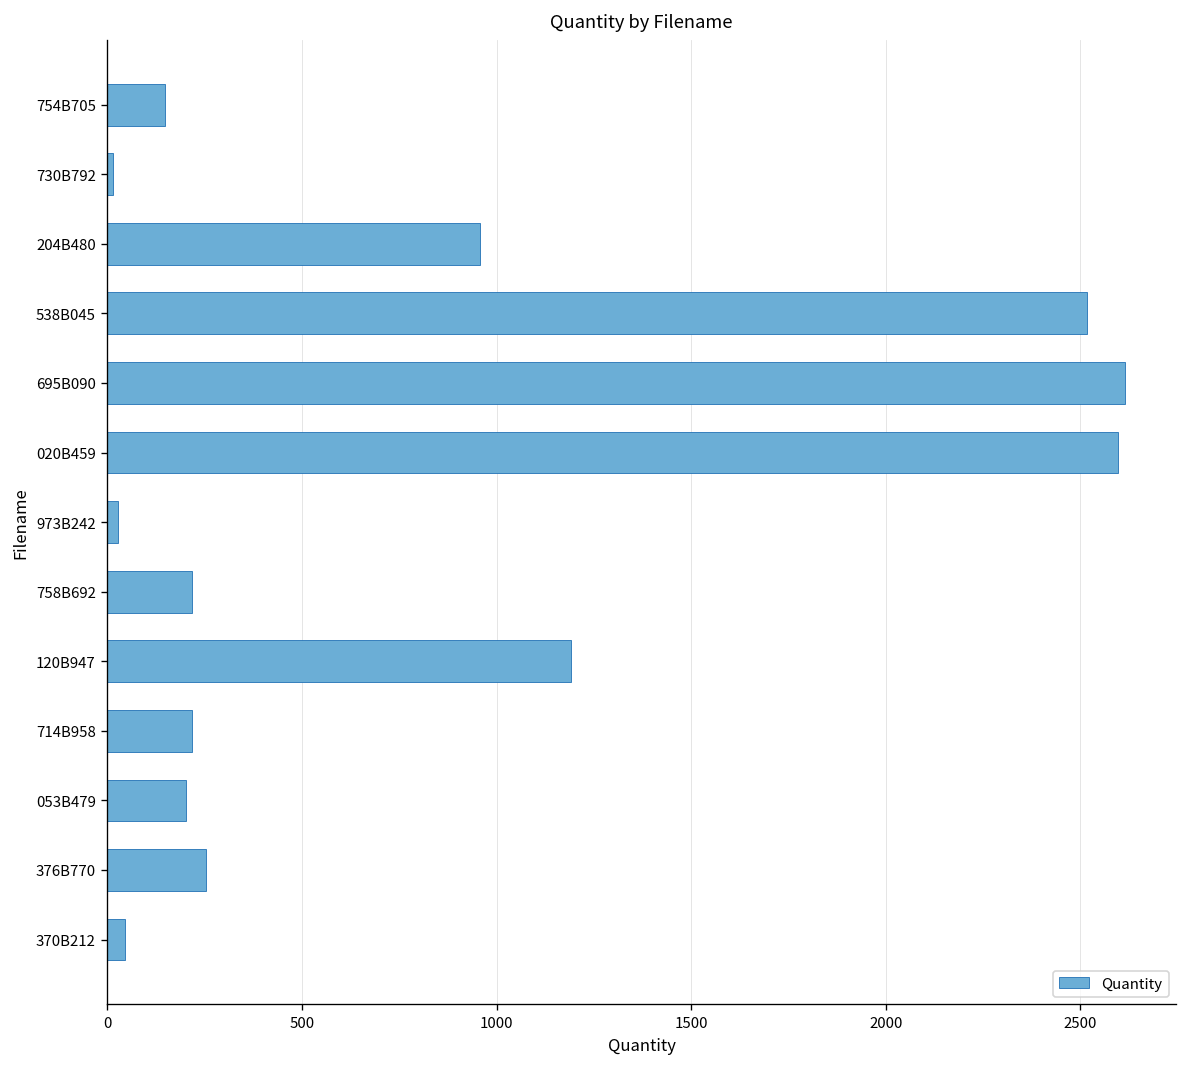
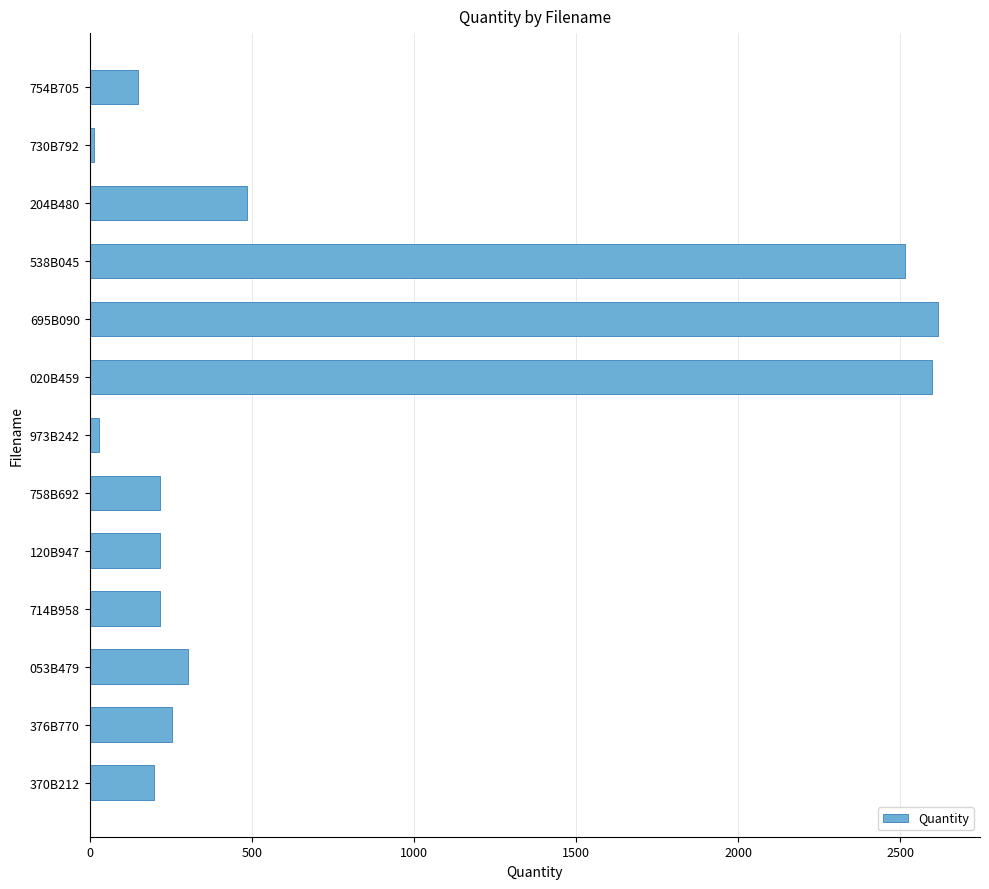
204B480: 960 -> 490
120B947: 1190 -> 220
053B479: 200 -> 300
370B212: 50 -> 200
